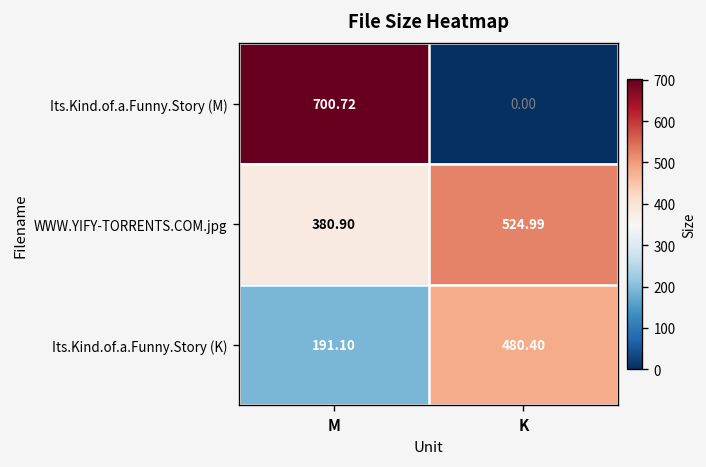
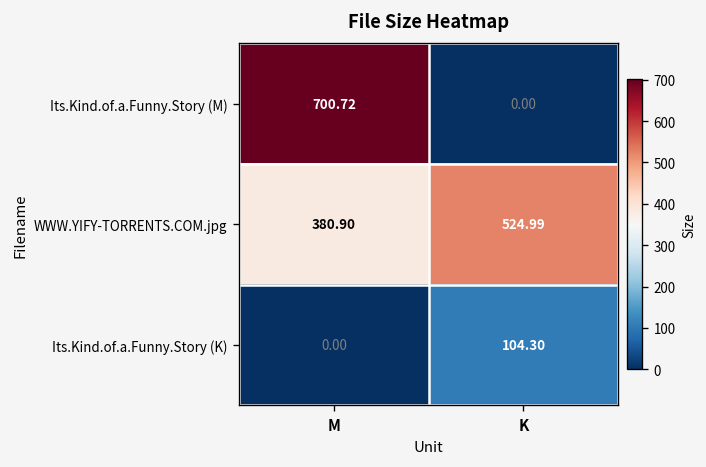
Its.Kind.of.a.Funny.Story (K), M: 191.10 -> 0.00
Its.Kind.of.a.Funny.Story (K), K: 480.40 -> 104.30
